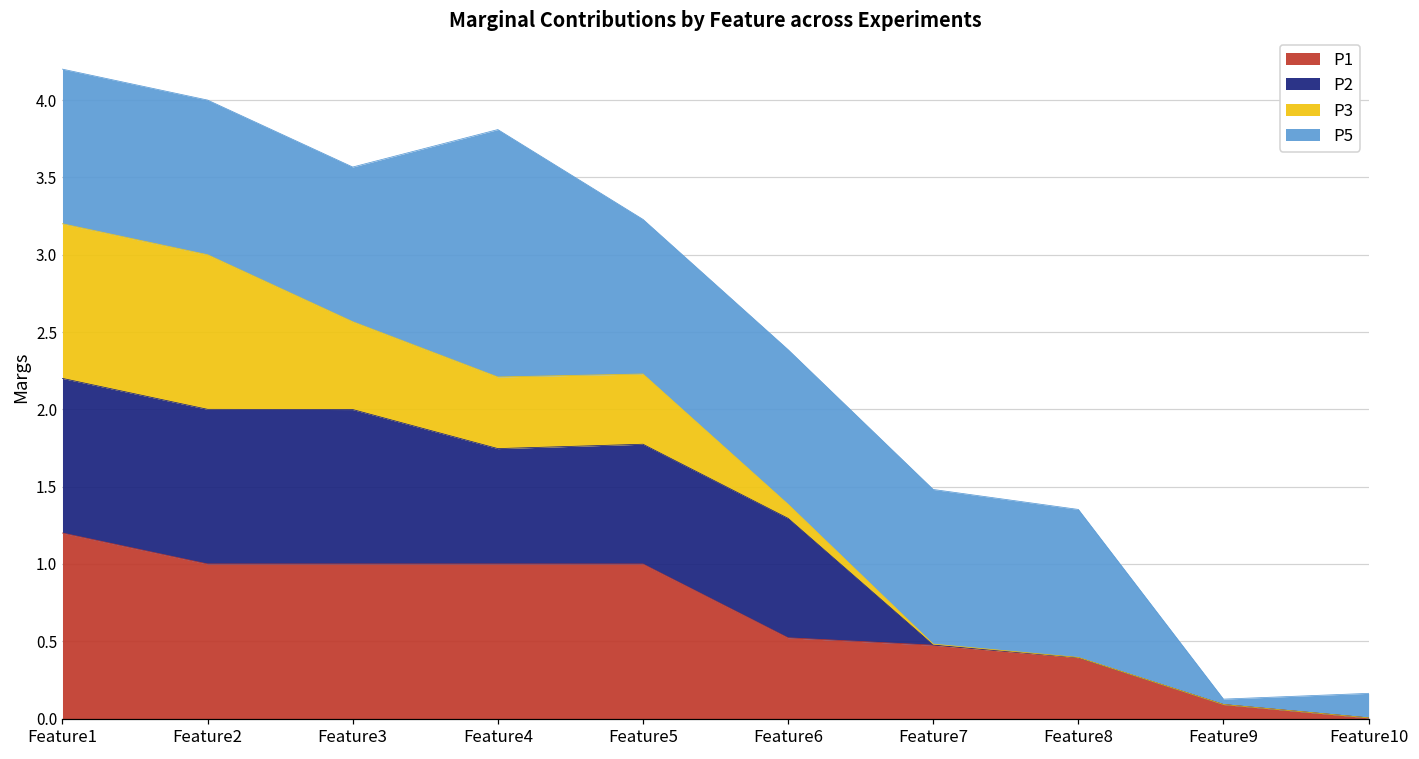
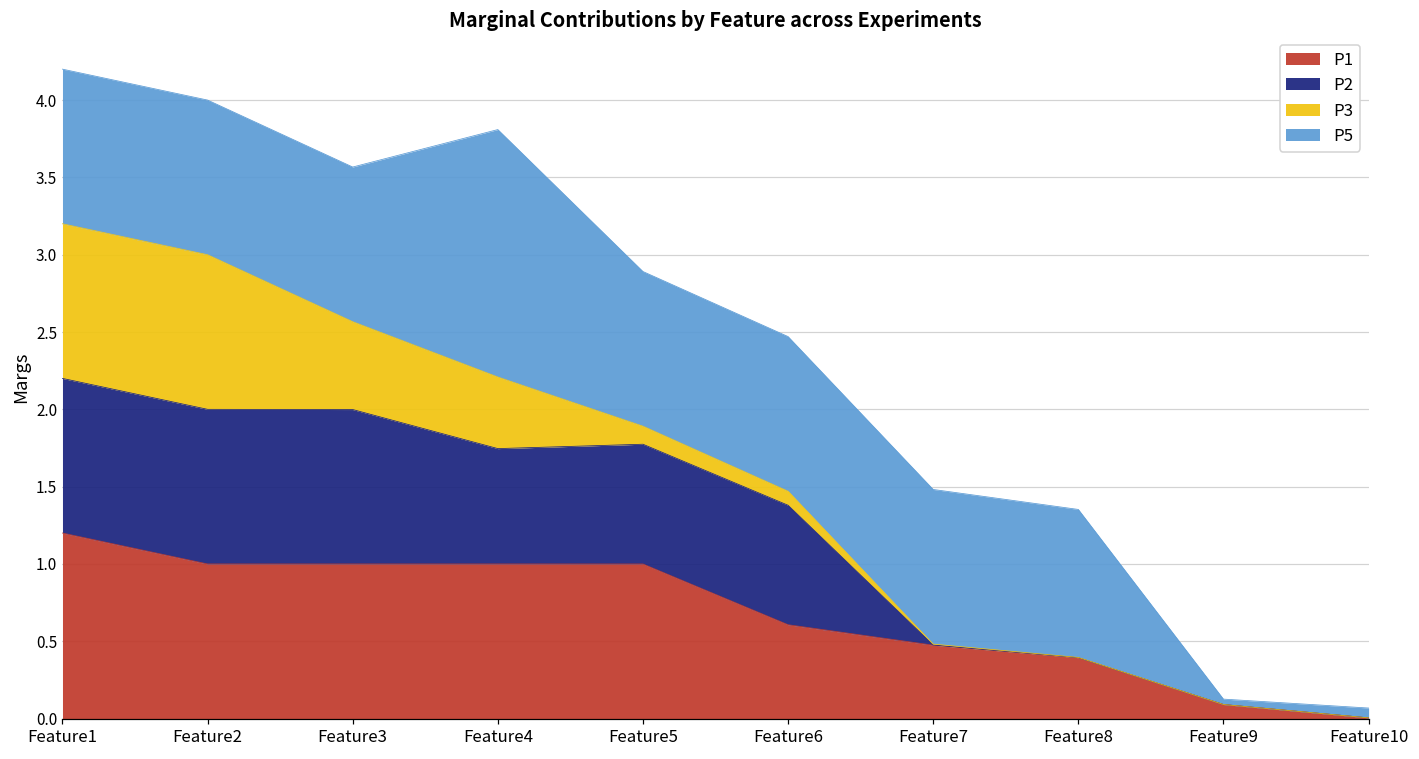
P3, Feature5: 0.45 -> 0.12
P1, Feature6: 0.52 -> 0.61
P5, Feature10: 0.16 -> 0.06
